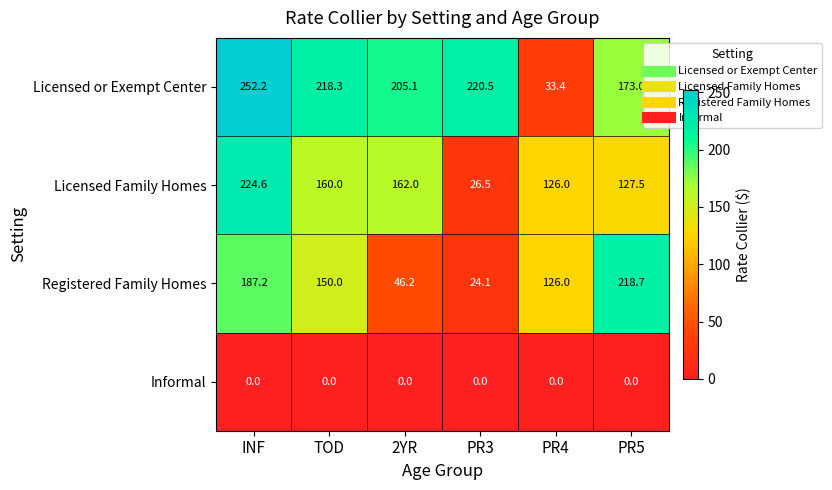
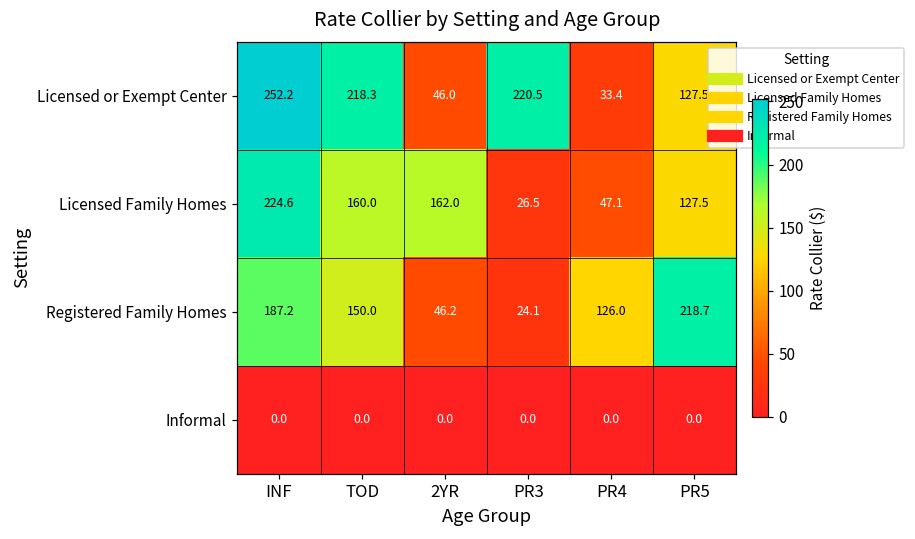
Licensed or Exempt Center, 2YR: 205.1 -> 46.0
Licensed or Exempt Center, PR5: 173.0 -> 127.5
Licensed Family Homes, PR4: 126.0 -> 47.1
